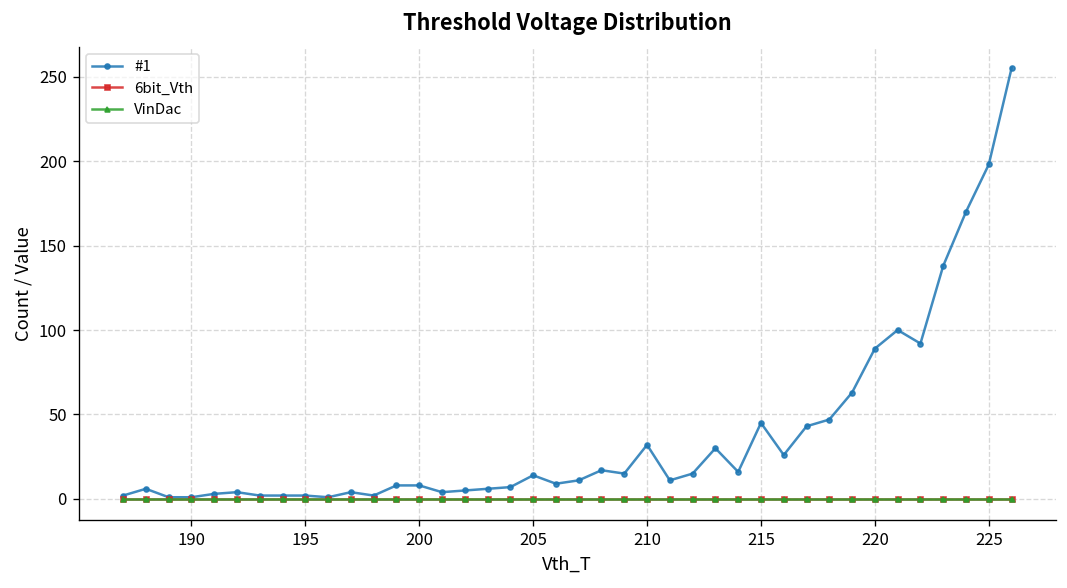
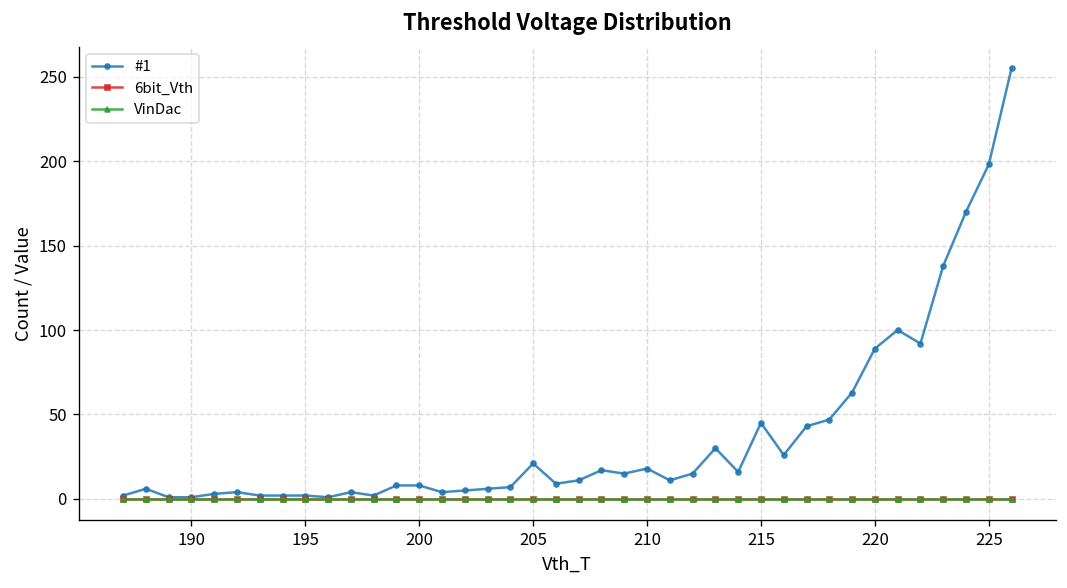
#1, 205: 14 -> 21
#1, 210: 32 -> 18
